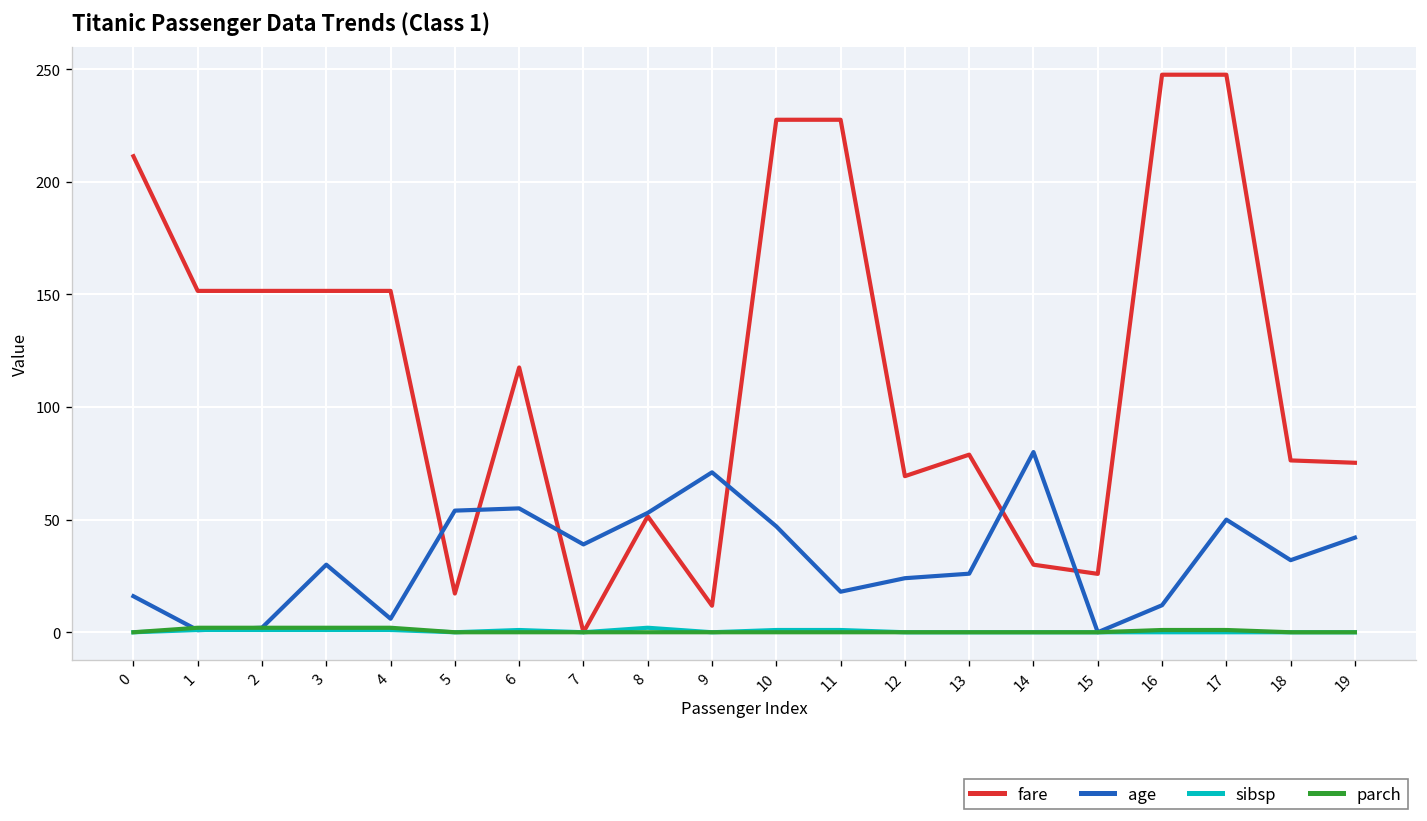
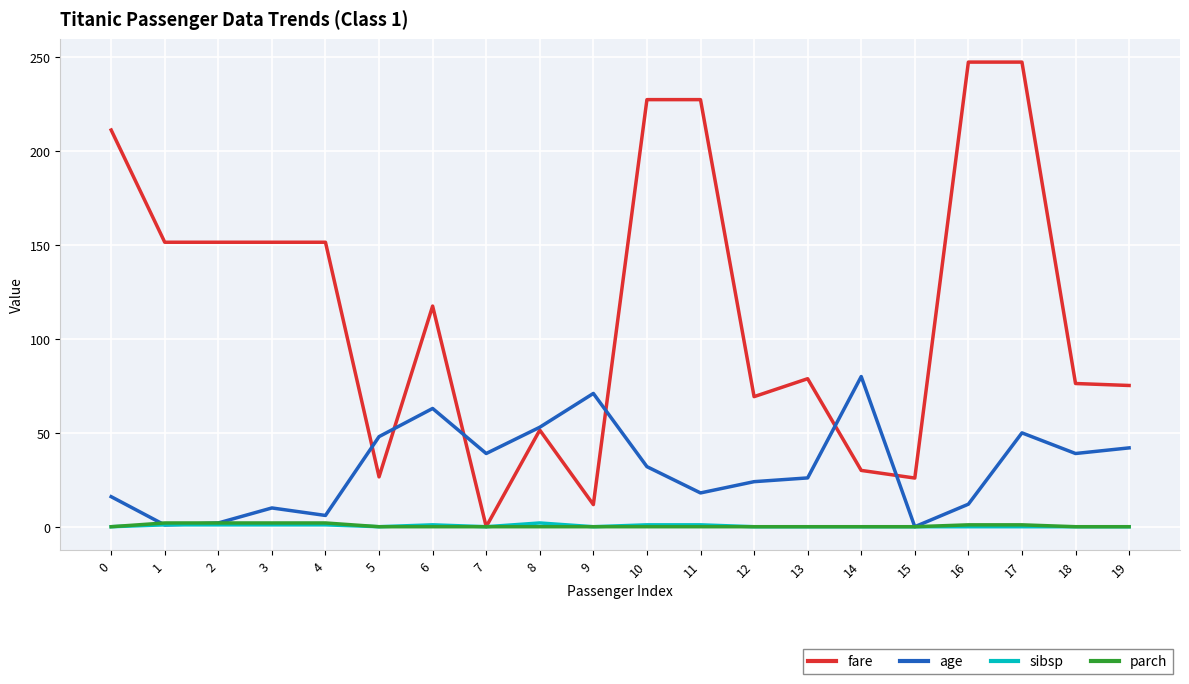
age, 3: 30 -> 10
fare, 5: 17 -> 27
age, 5: 54 -> 48
age, 6: 55 -> 63
age, 10: 47 -> 32
age, 18: 32 -> 39
